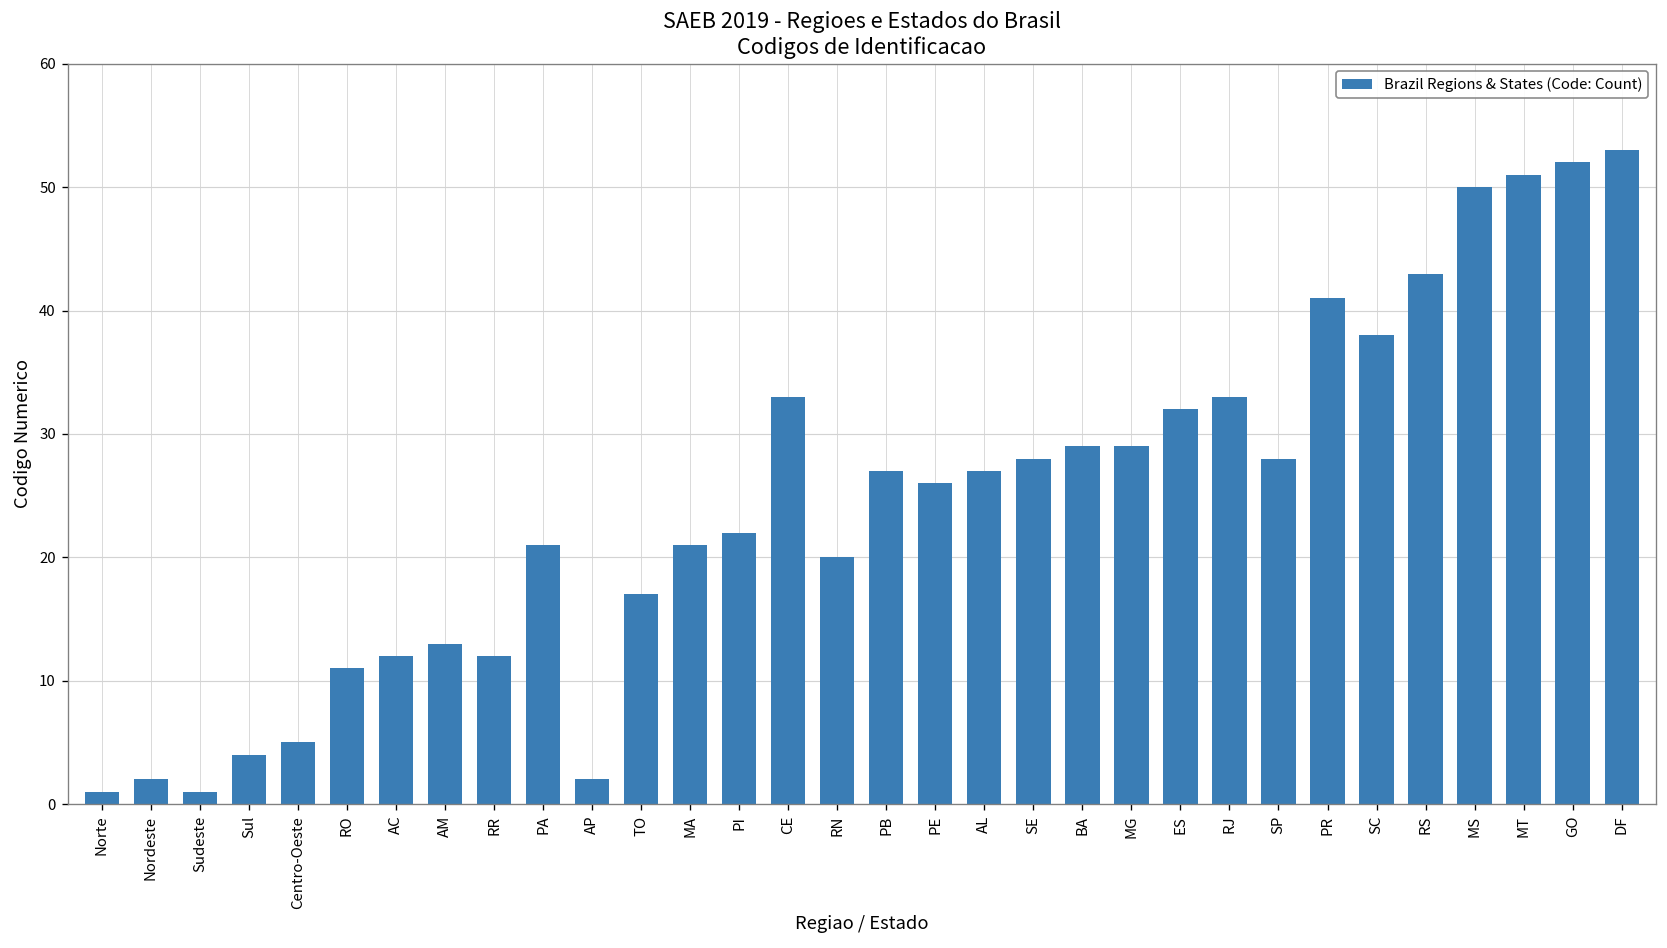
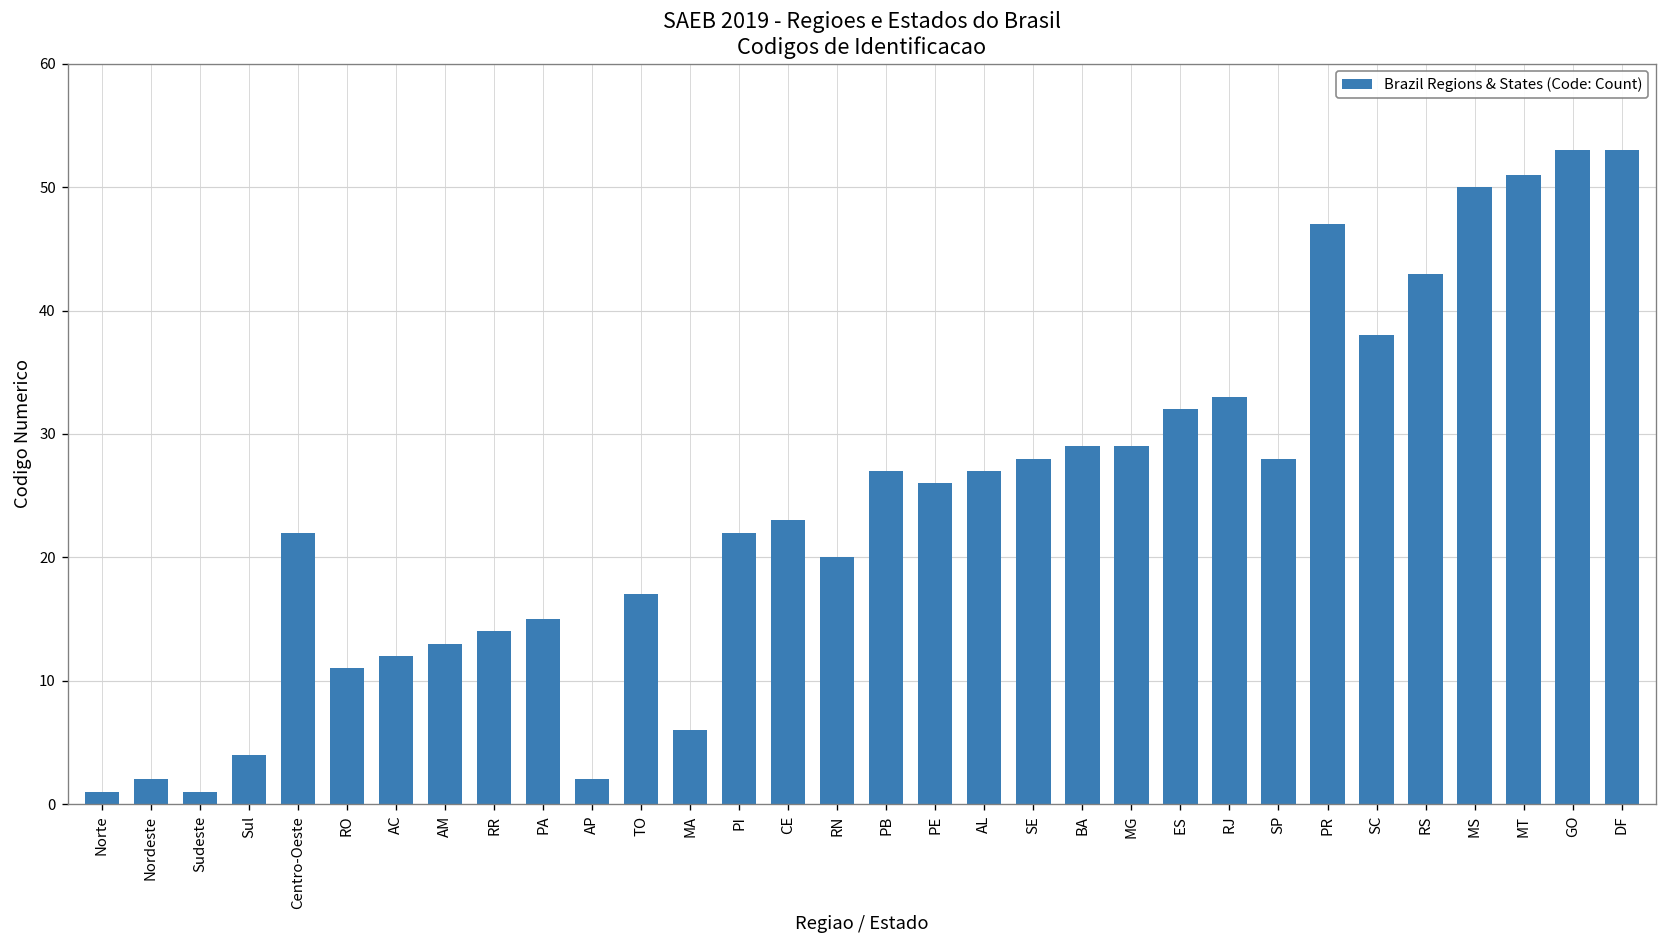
Centro-Oeste: 5 -> 22
RR: 12 -> 14
PA: 21 -> 15
MA: 21 -> 6
CE: 33 -> 23
PR: 41 -> 47
GO: 52 -> 53
